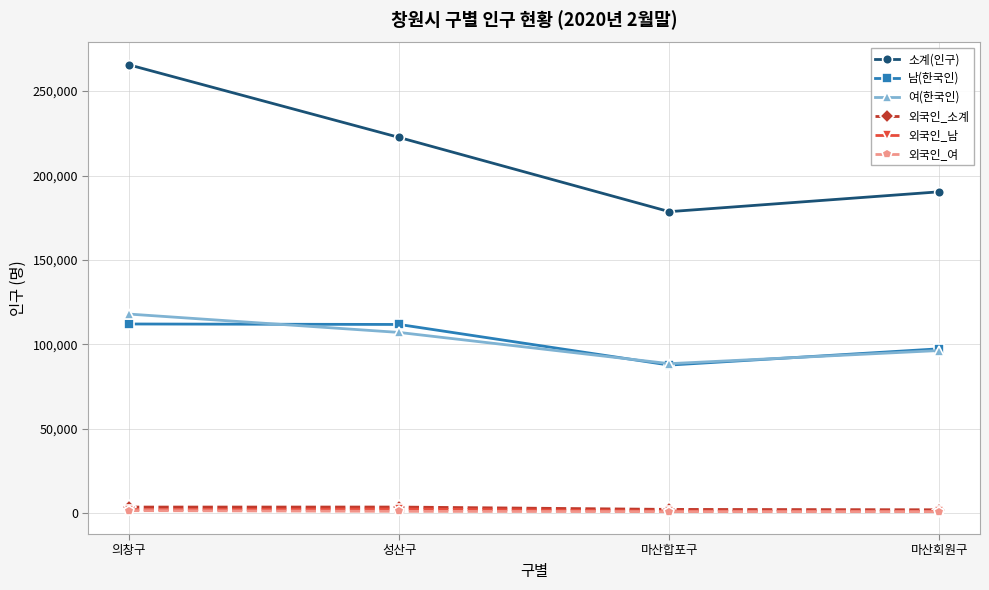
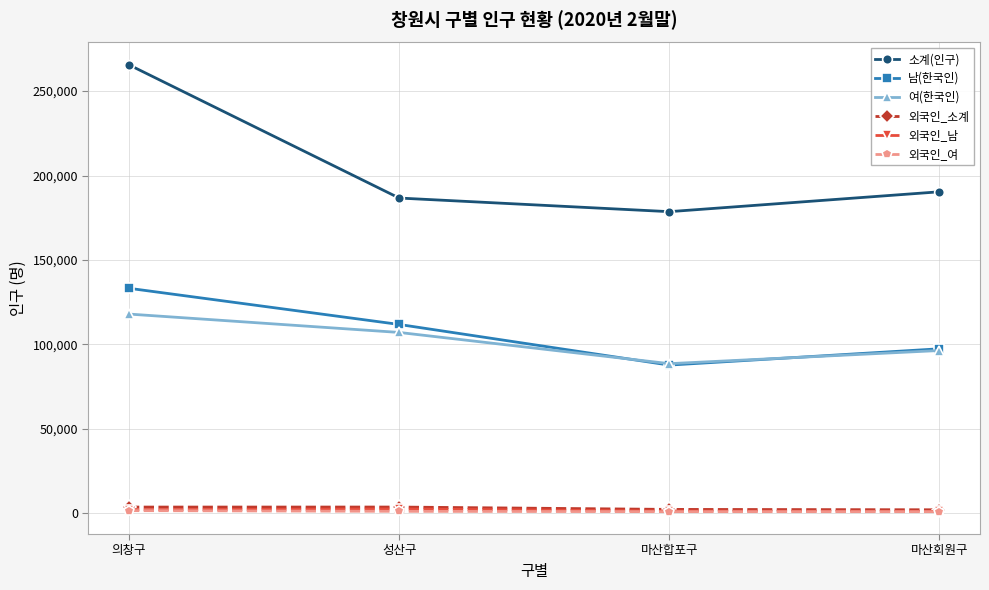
남(한국인), 의창구: 112,000 -> 133,000
소계(인구), 성산구: 223,000 -> 187,000
